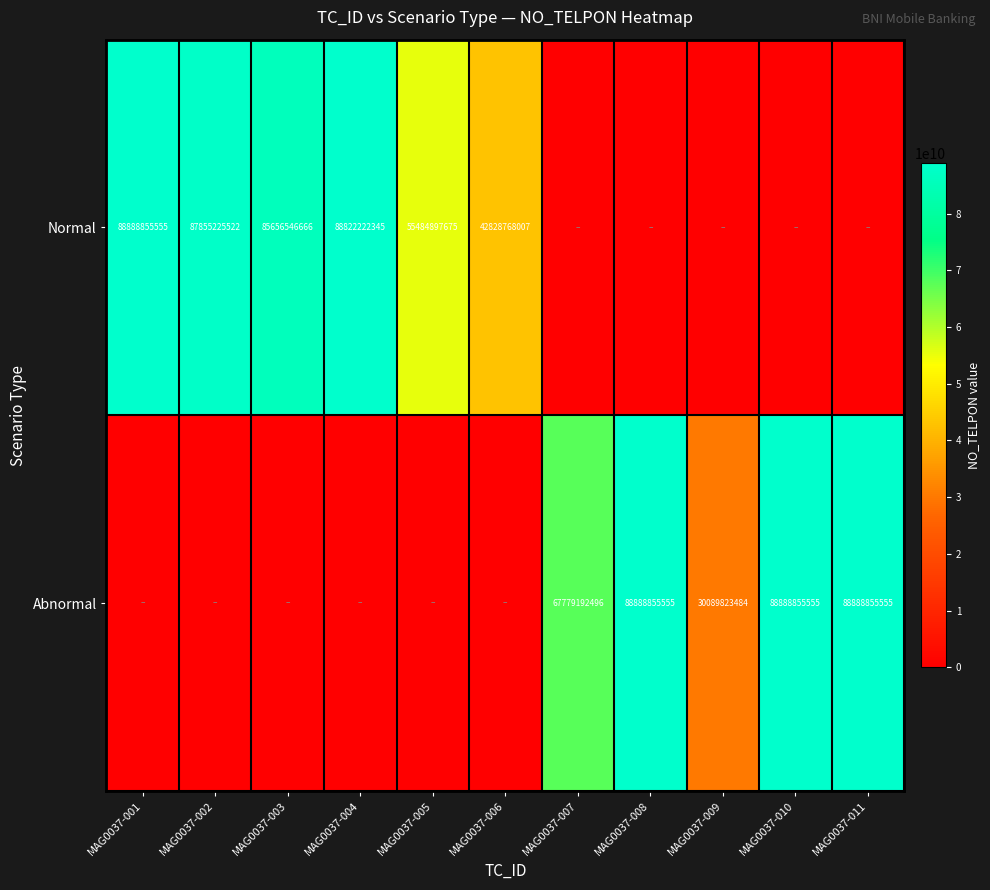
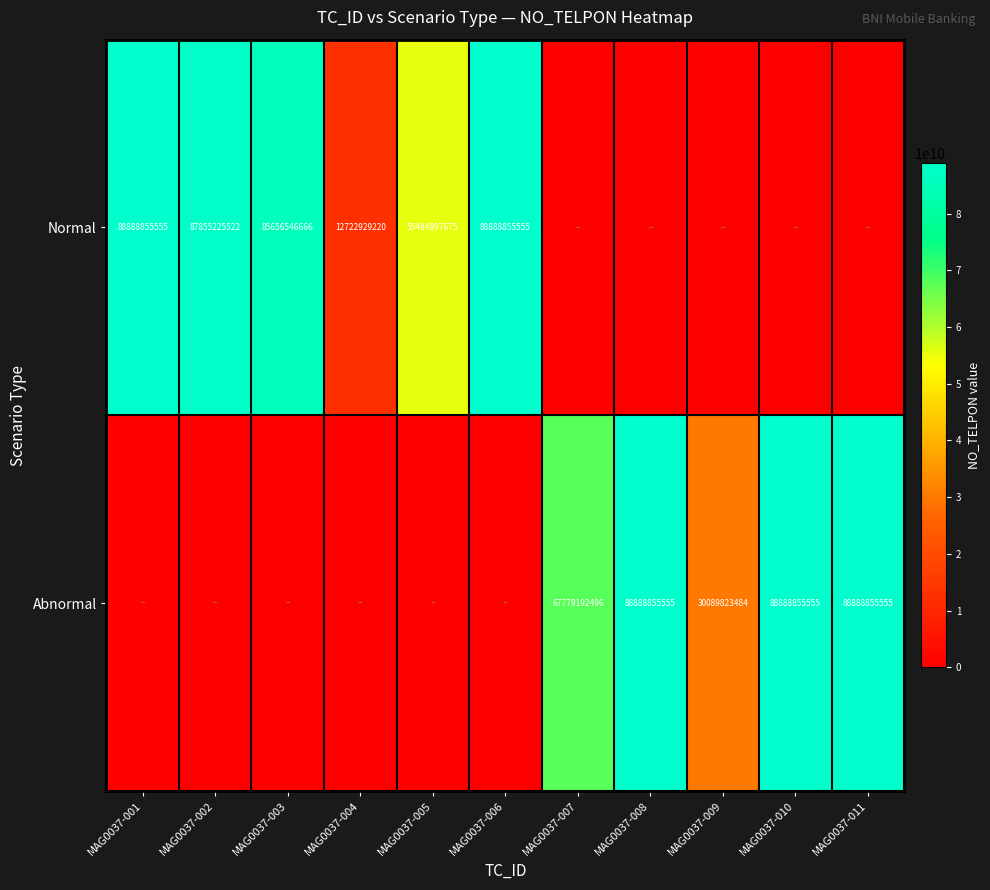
Normal, MAG0037-004: 88822222345 -> 12722929220
Normal, MAG0037-006: 42828768007 -> 88888855555
